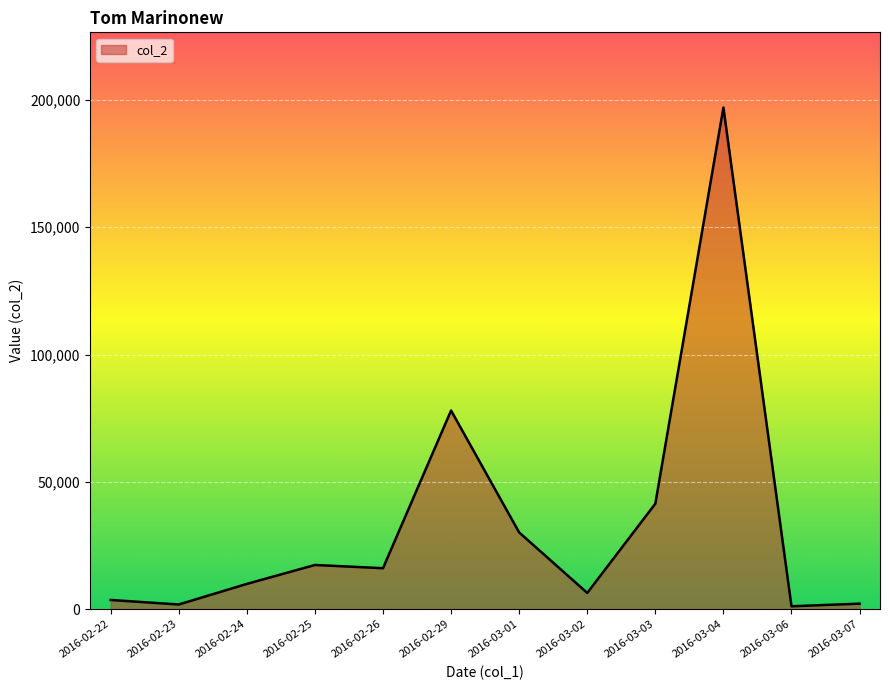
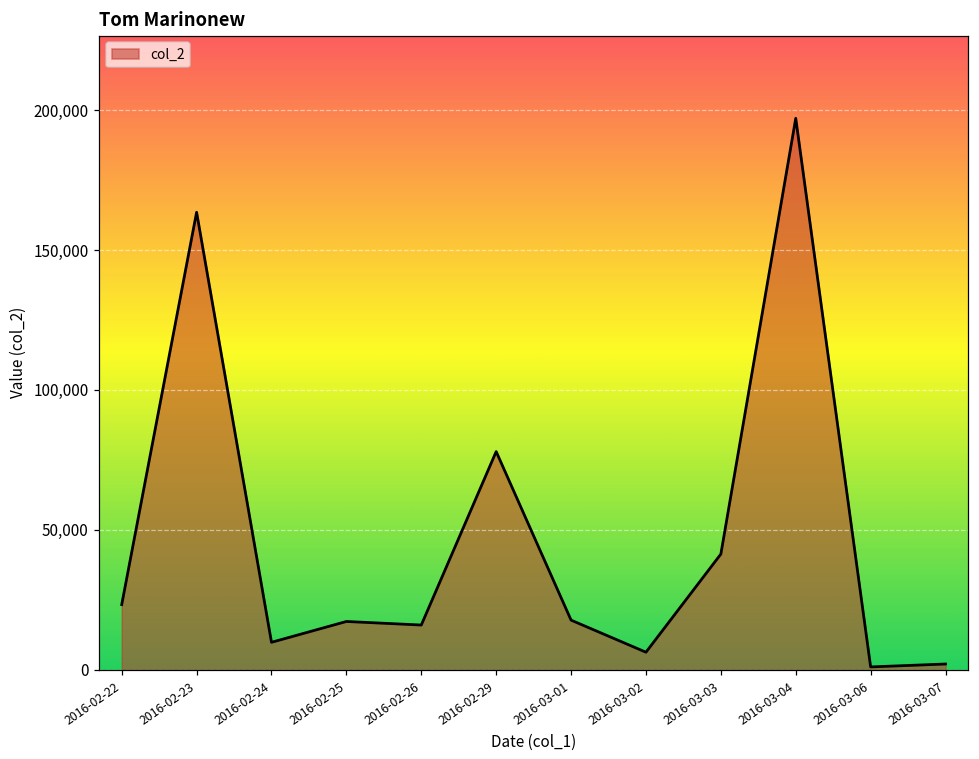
2016-02-22: 4,000 -> 23,000
2016-02-23: 2,000 -> 163,000
2016-03-01: 30,000 -> 18,000
